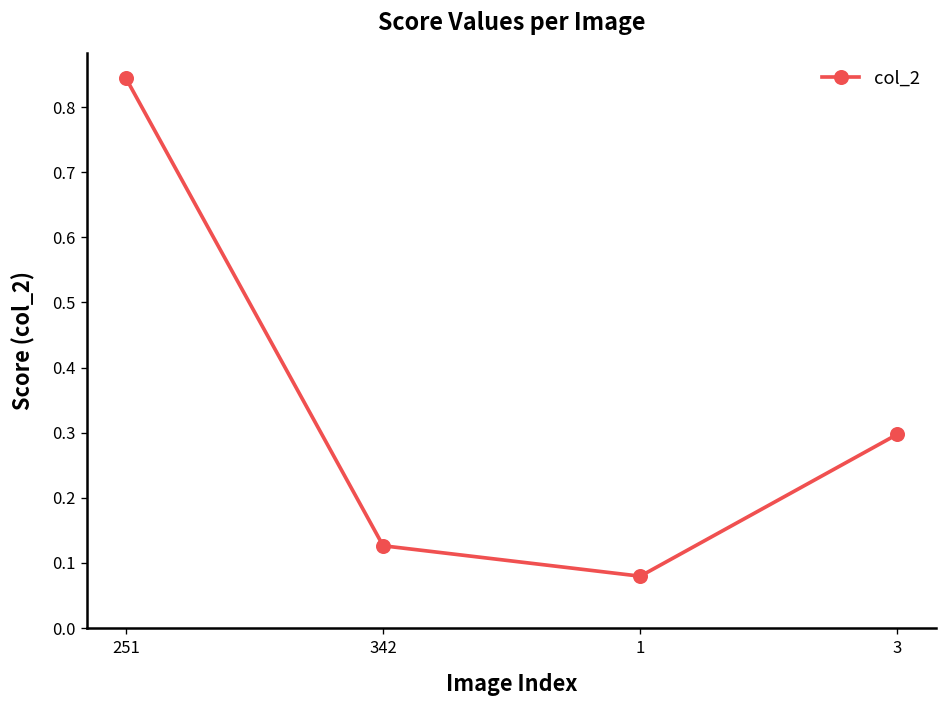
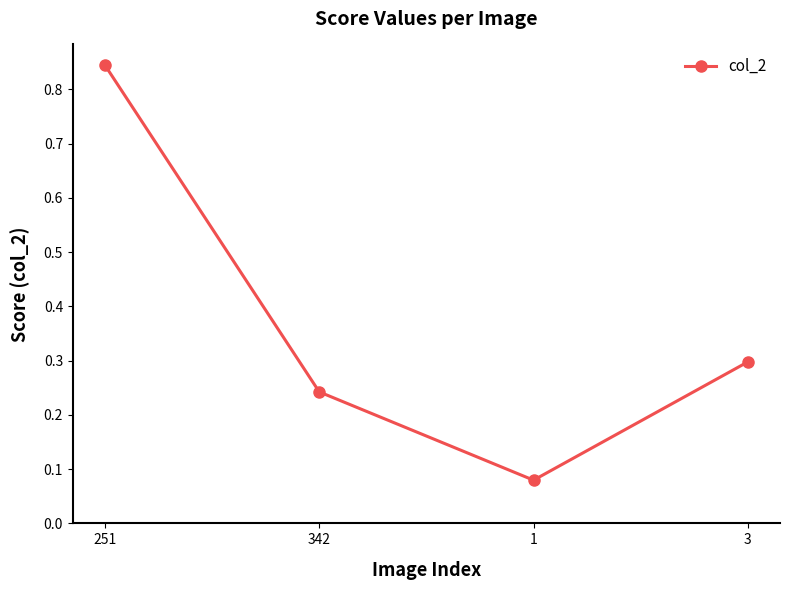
342: 0.13 -> 0.24
